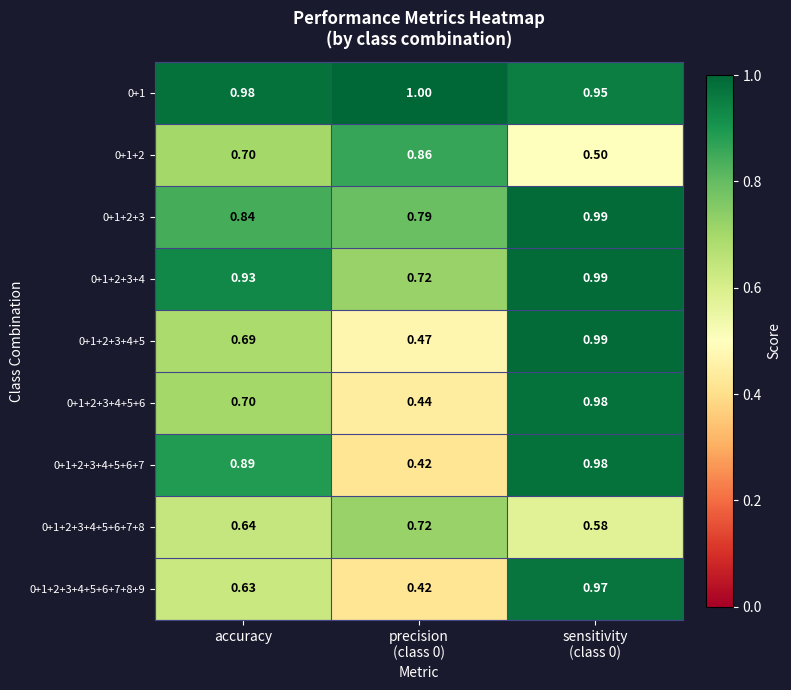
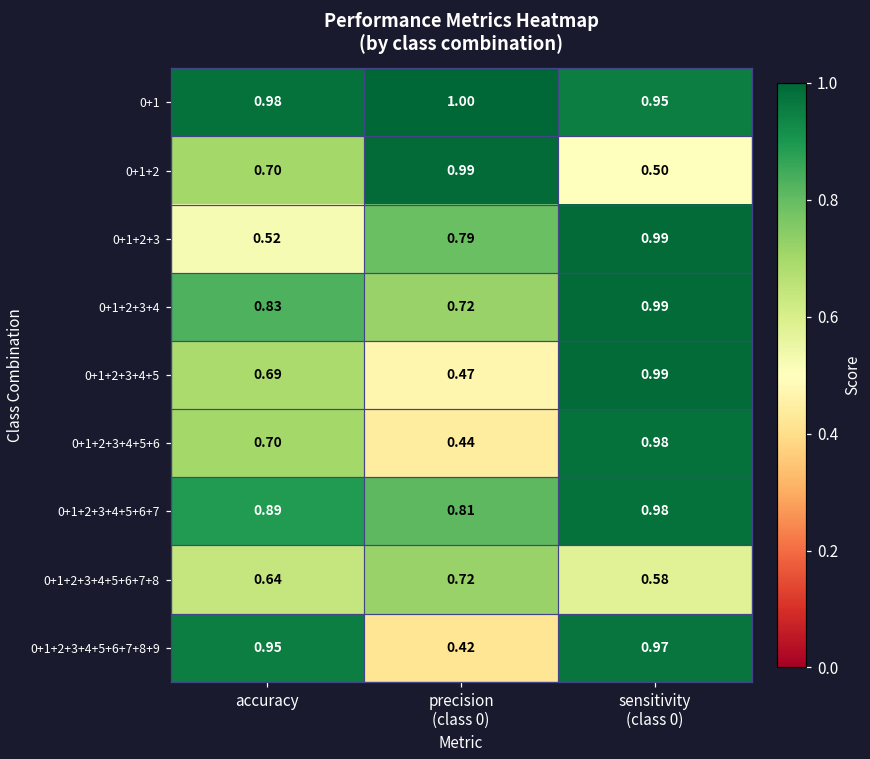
0+1+2, precision (class 0): 0.86 -> 0.99
0+1+2+3, accuracy: 0.84 -> 0.52
0+1+2+3+4, accuracy: 0.93 -> 0.83
0+1+2+3+4+5+6+7, precision (class 0): 0.42 -> 0.81
0+1+2+3+4+5+6+7+8+9, accuracy: 0.63 -> 0.95
